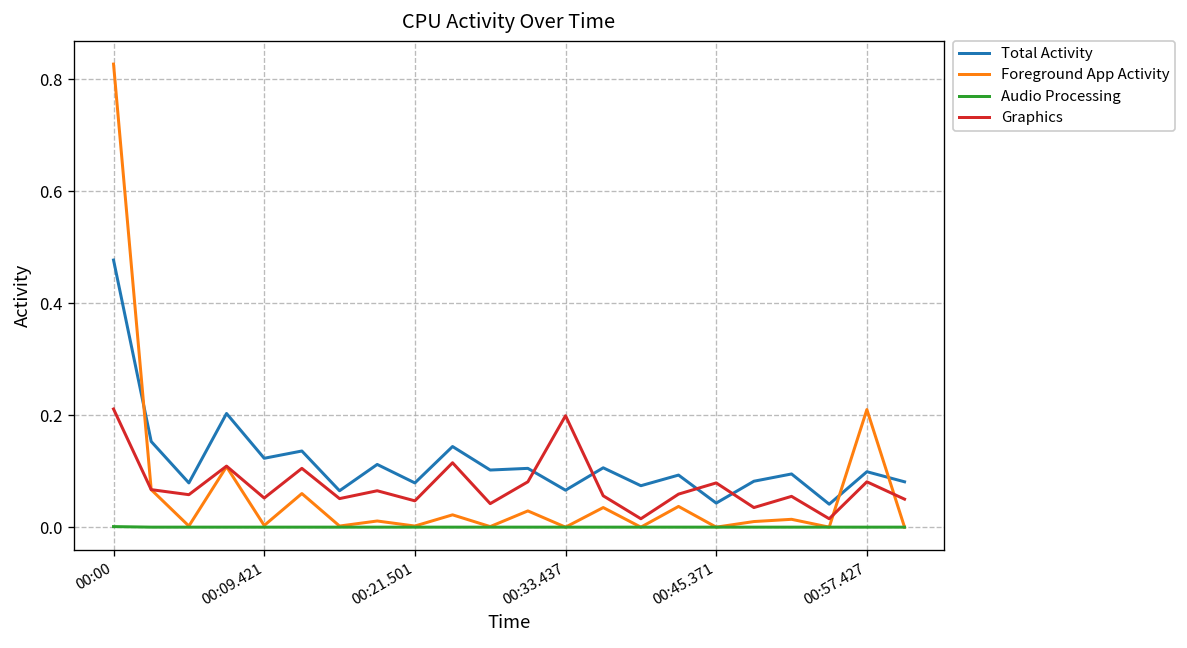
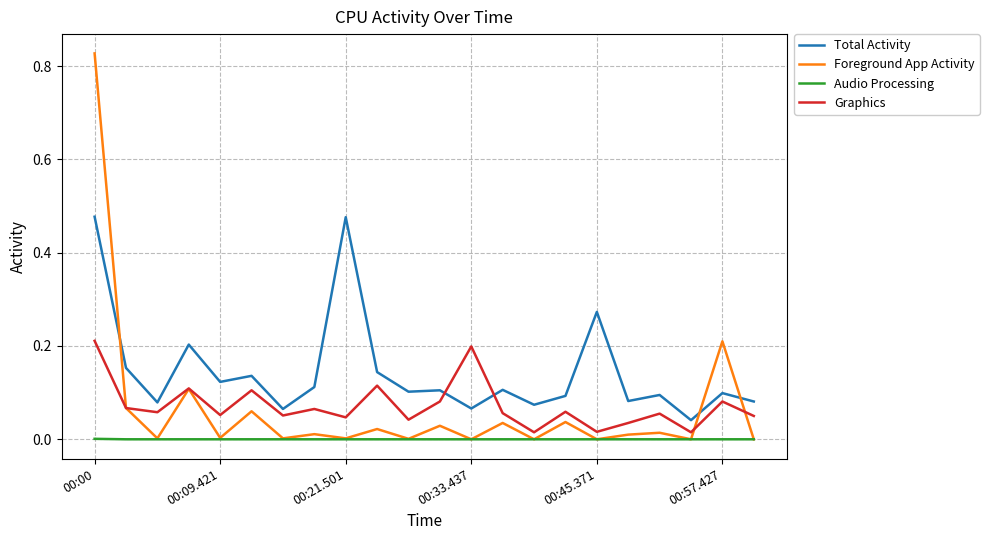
Total Activity, 00:21.501: 0.08 -> 0.48
Total Activity, 00:45.371: 0.04 -> 0.27
Graphics, 00:45.371: 0.08 -> 0.02
